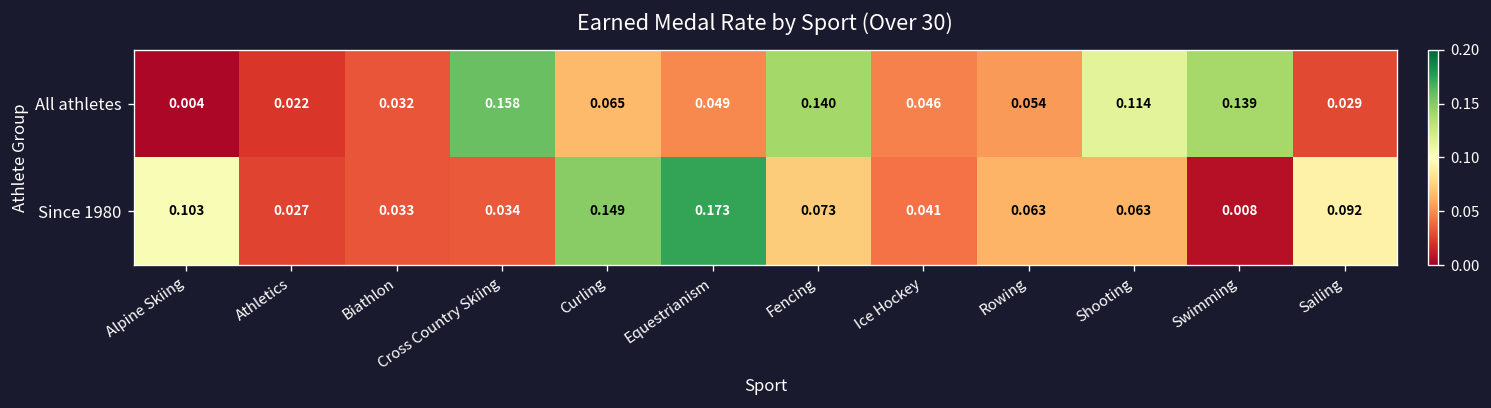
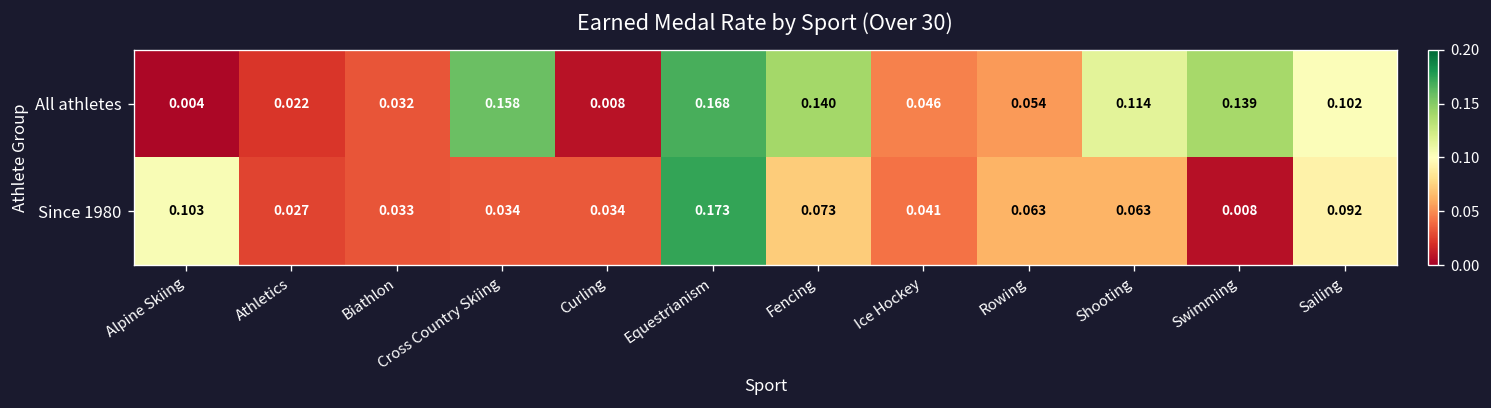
All athletes, Curling: 0.065 -> 0.008
All athletes, Equestrianism: 0.049 -> 0.168
All athletes, Sailing: 0.029 -> 0.102
Since 1980, Curling: 0.149 -> 0.034
